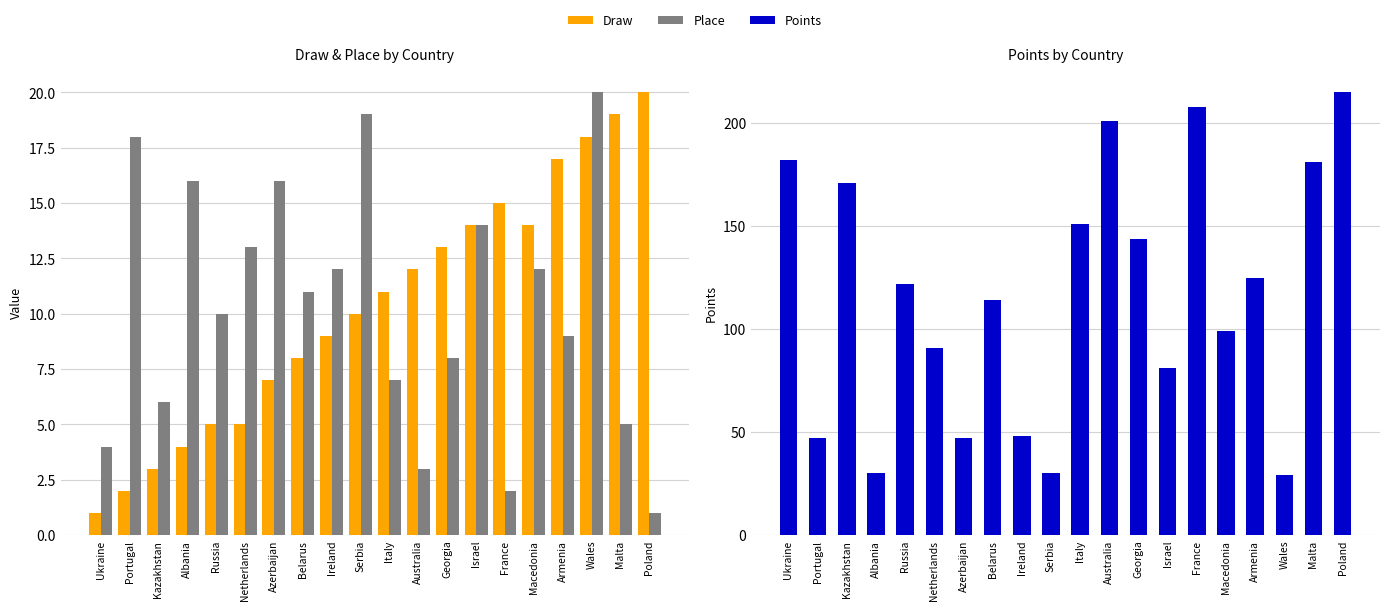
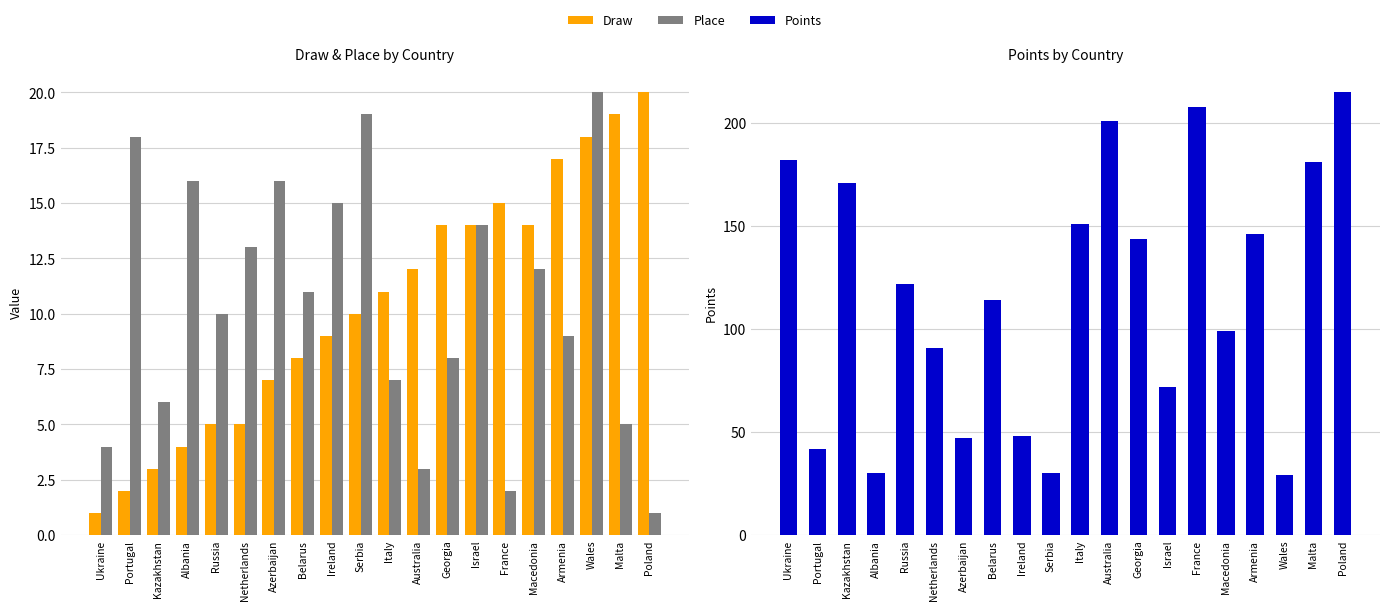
Draw & Place by Country, Place, Ireland: 12 -> 15
Draw & Place by Country, Draw, Georgia: 13 -> 14
Points by Country, Portugal: 47 -> 42
Points by Country, Israel: 81 -> 72
Points by Country, Armenia: 125 -> 146
